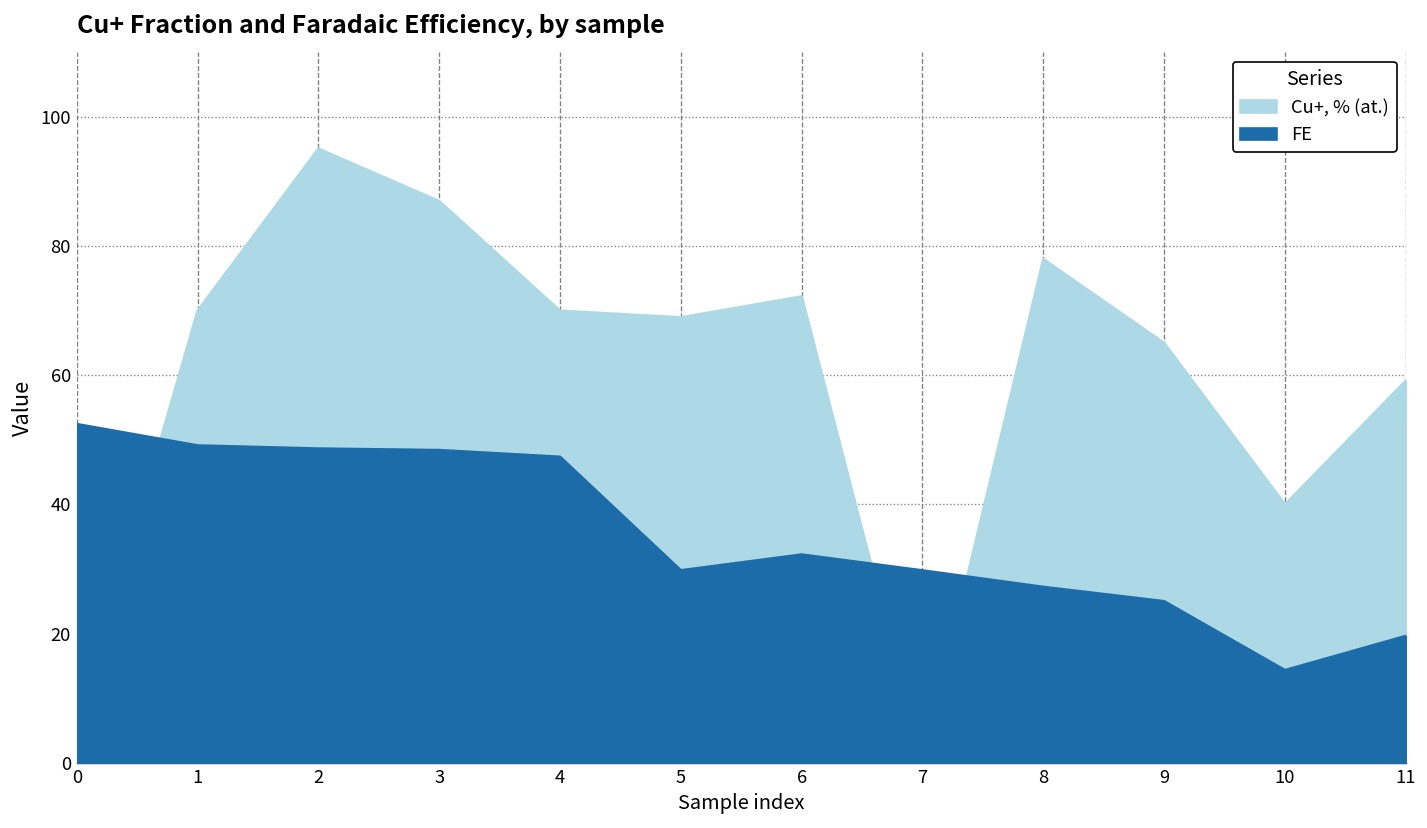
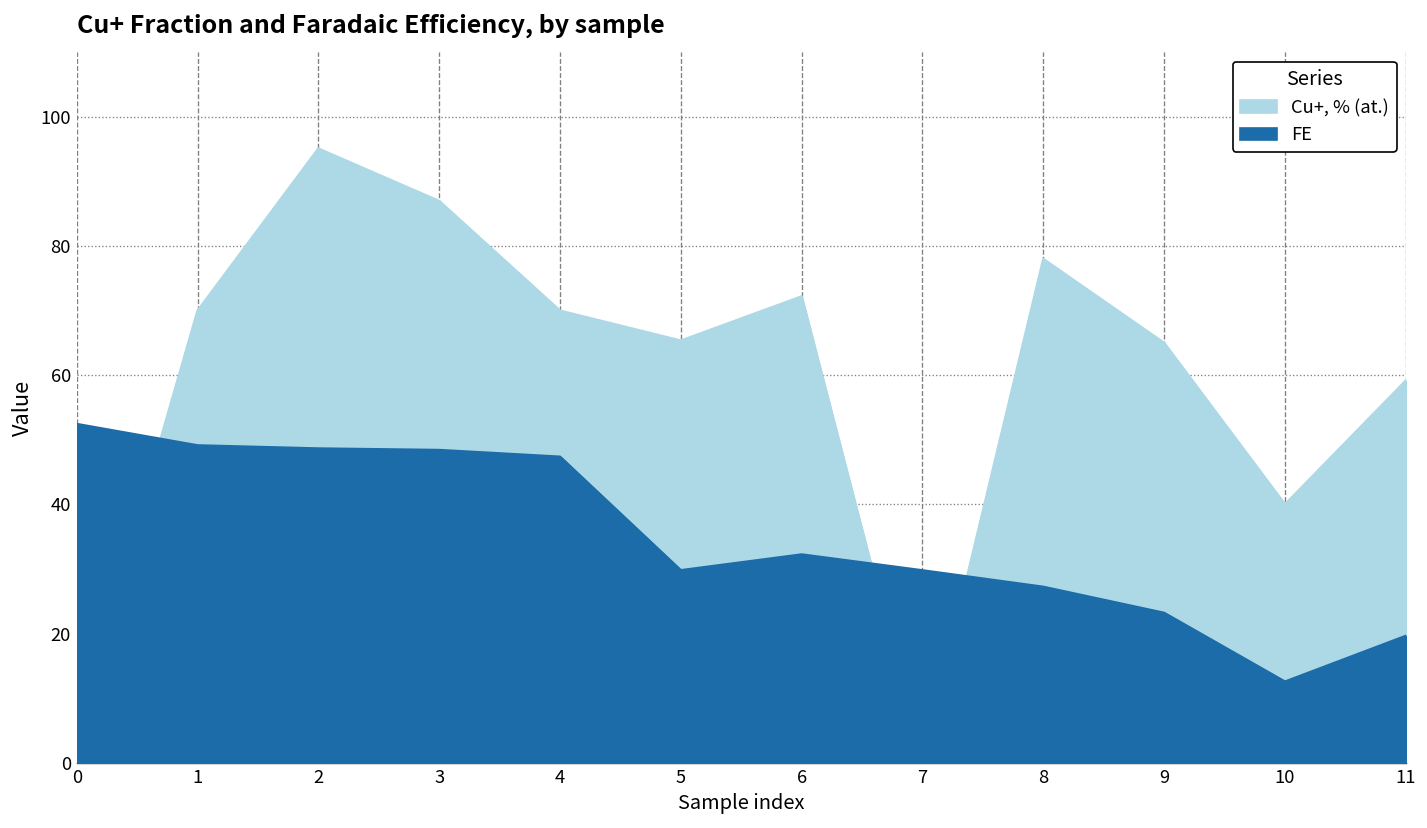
Cu+, % (at.), 5: 69 -> 65
FE, 9: 25 -> 23
FE, 10: 14 -> 13
